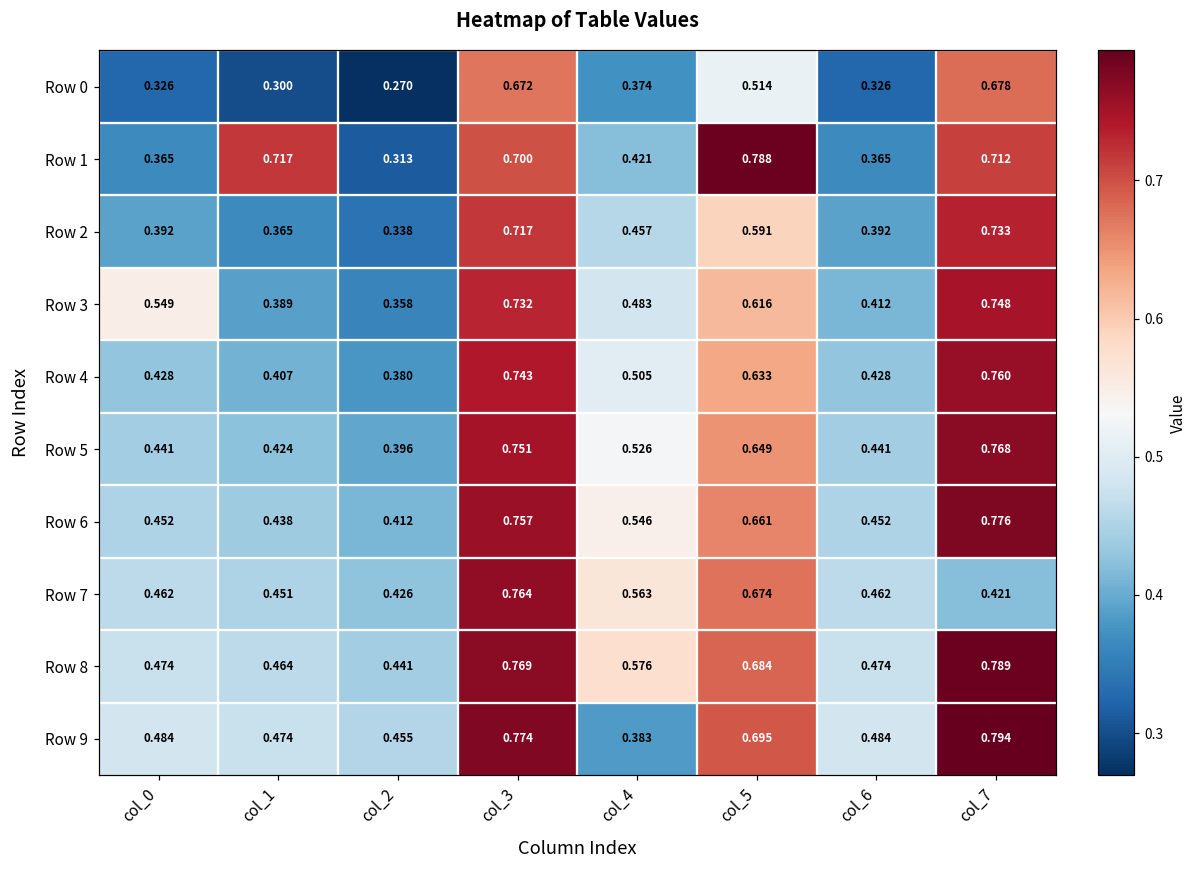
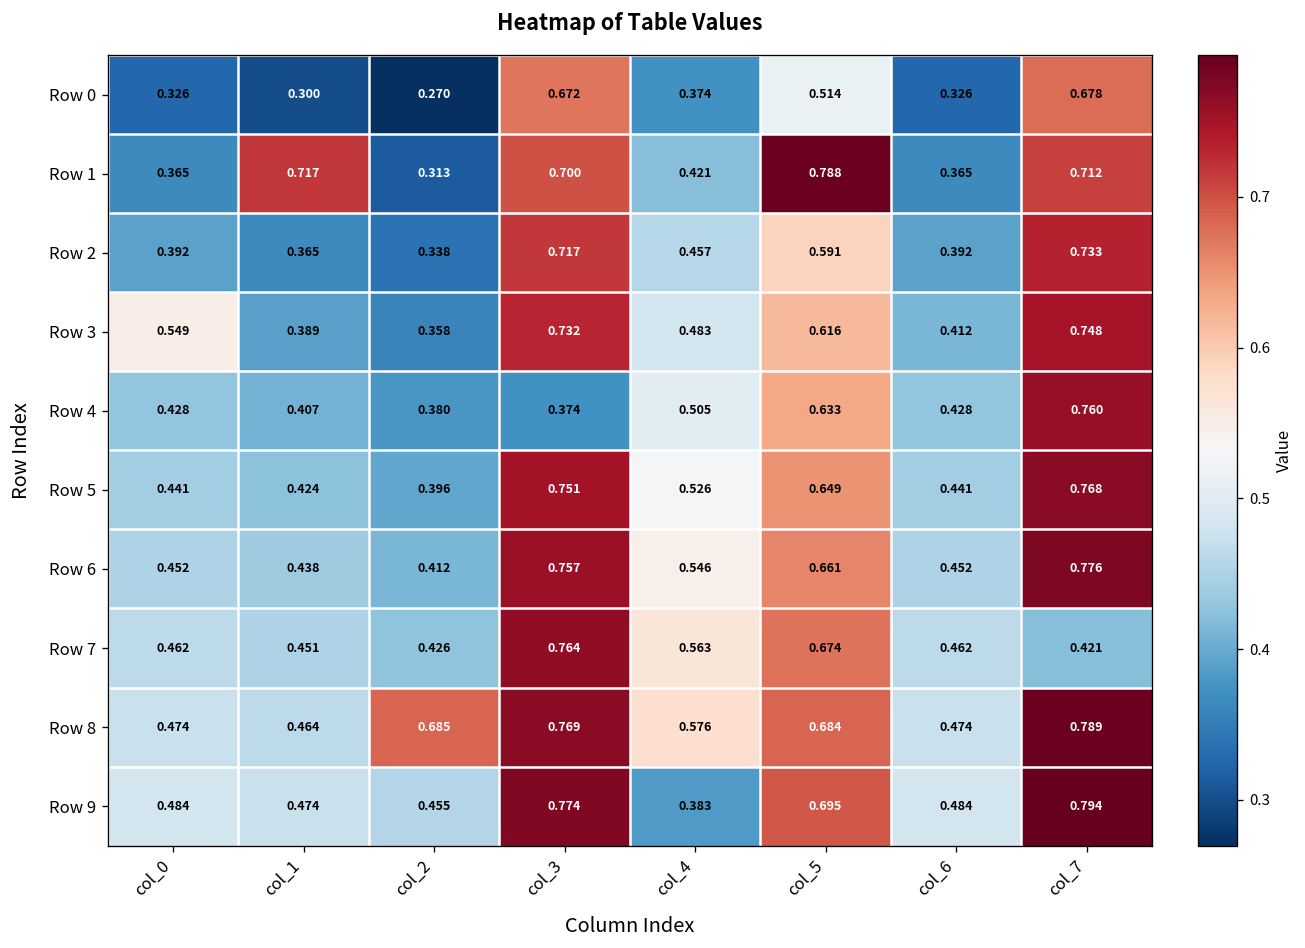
Row 4, col_3: 0.743 -> 0.374
Row 8, col_2: 0.441 -> 0.685
